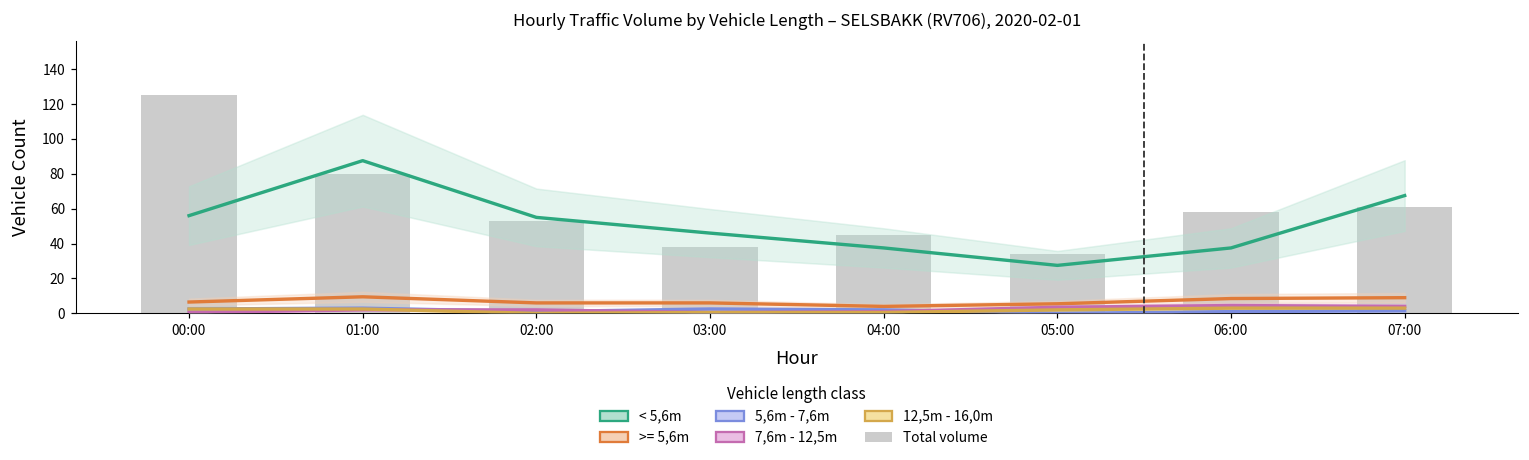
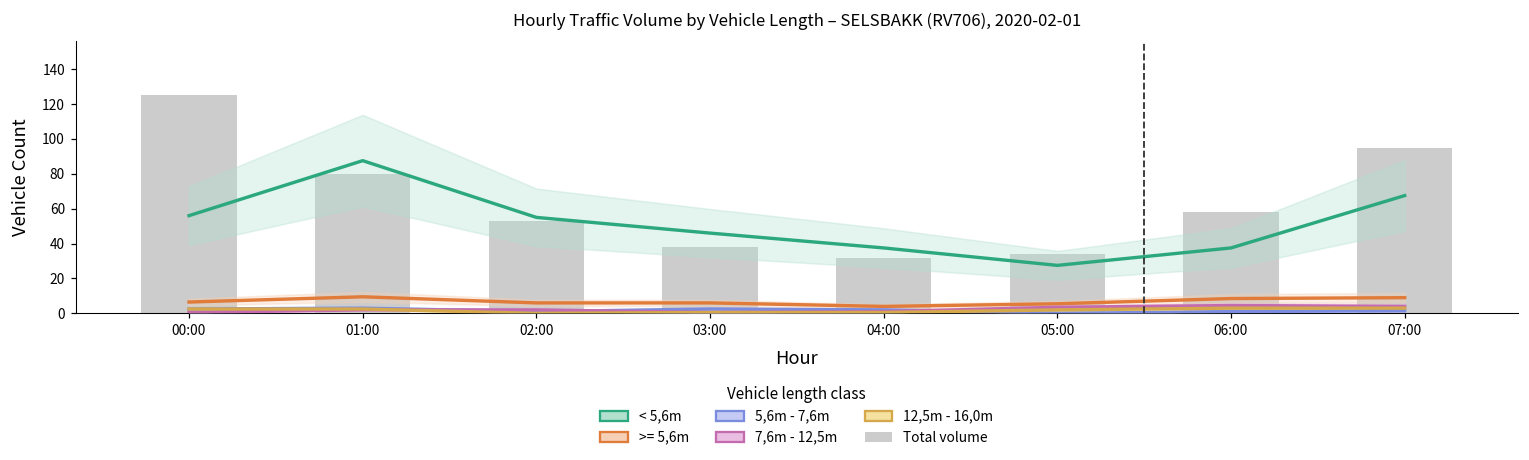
Total volume, 04:00: 45 -> 32
Total volume, 07:00: 61 -> 95
